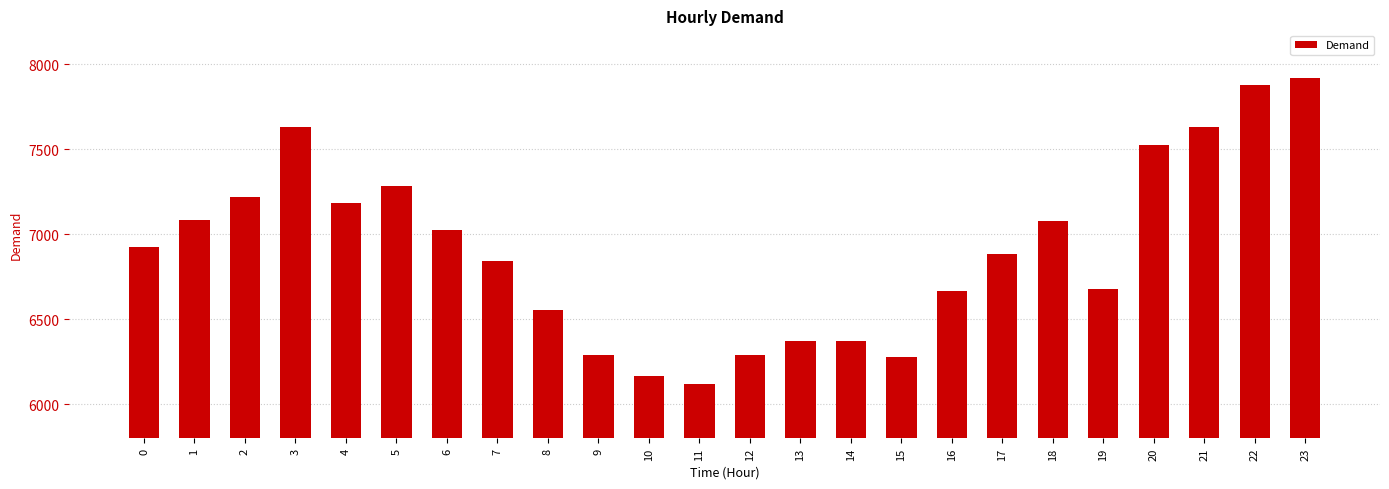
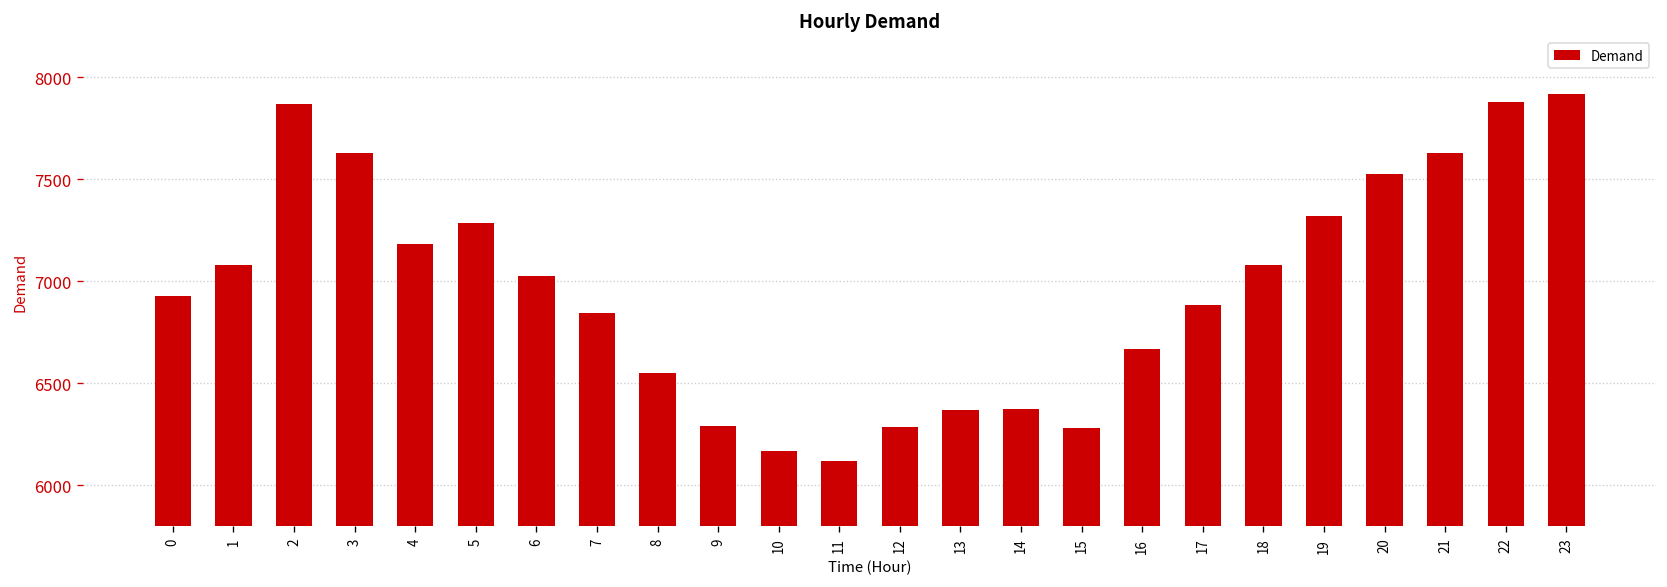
2: 7220 -> 7870
19: 6680 -> 7320
